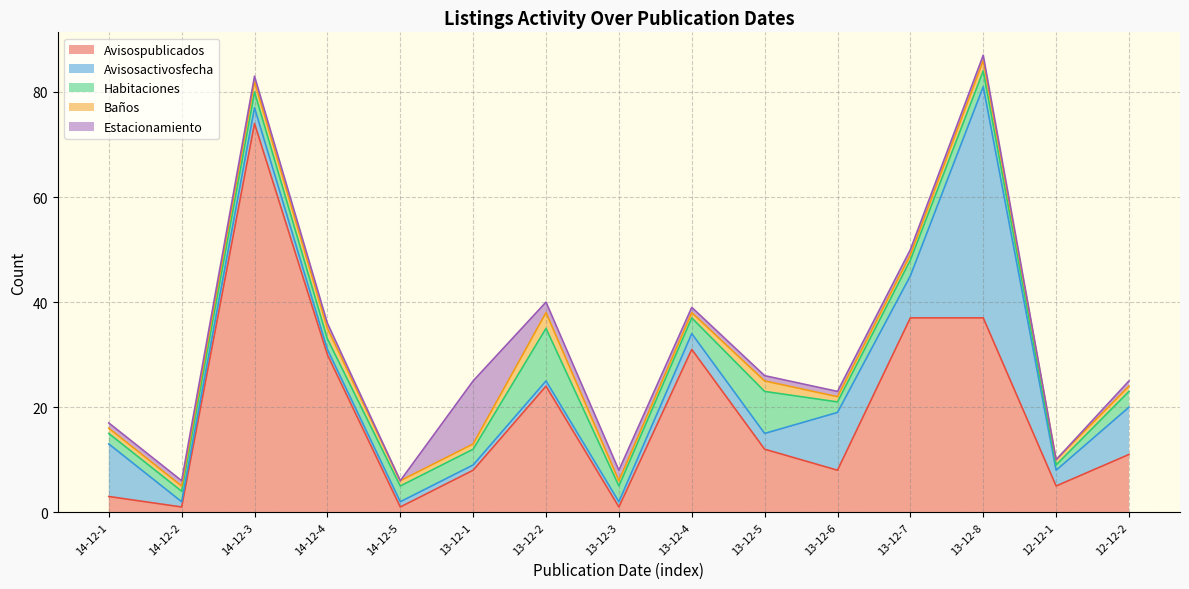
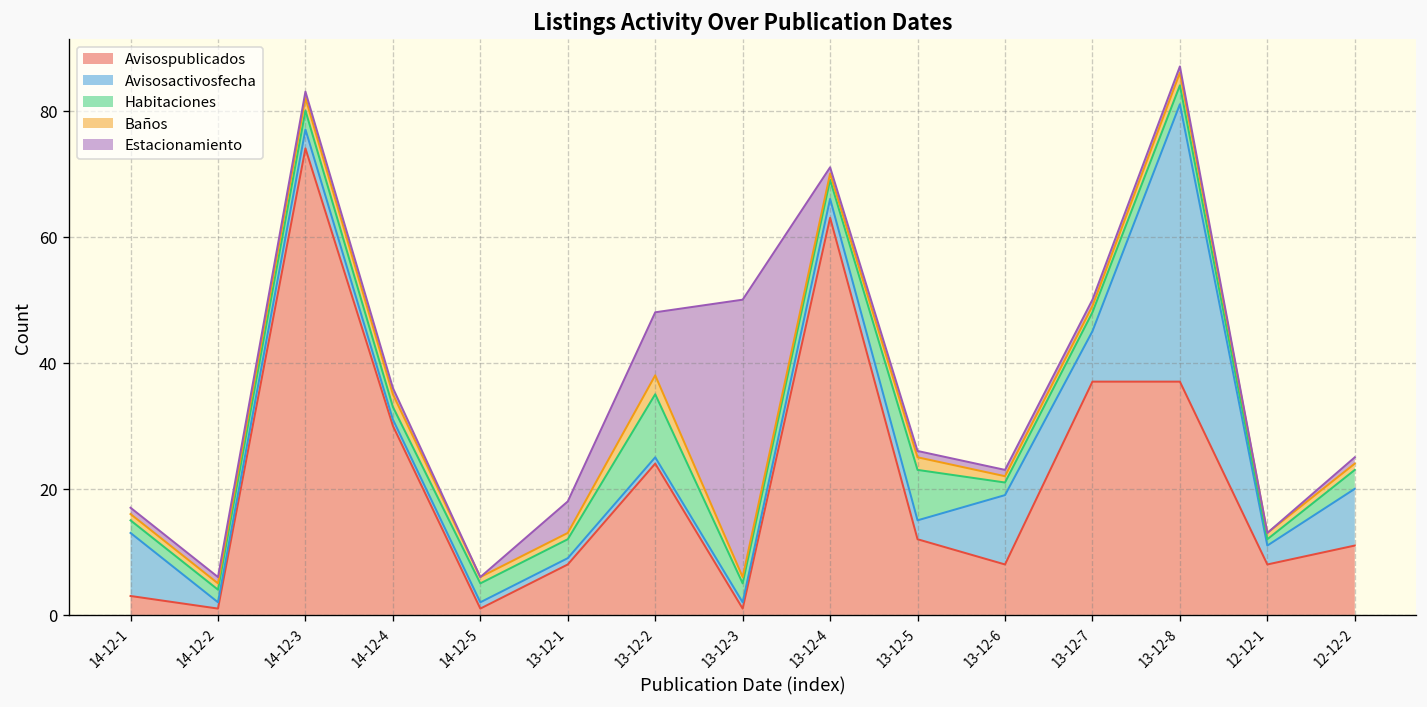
Estacionamiento, 13-12-1: 12 -> 5
Estacionamiento, 13-12-2: 2 -> 10
Estacionamiento, 13-12-3: 2 -> 44
Avisospublicados, 13-12-4: 31 -> 63
Avisospublicados, 12-12-1: 5 -> 8
